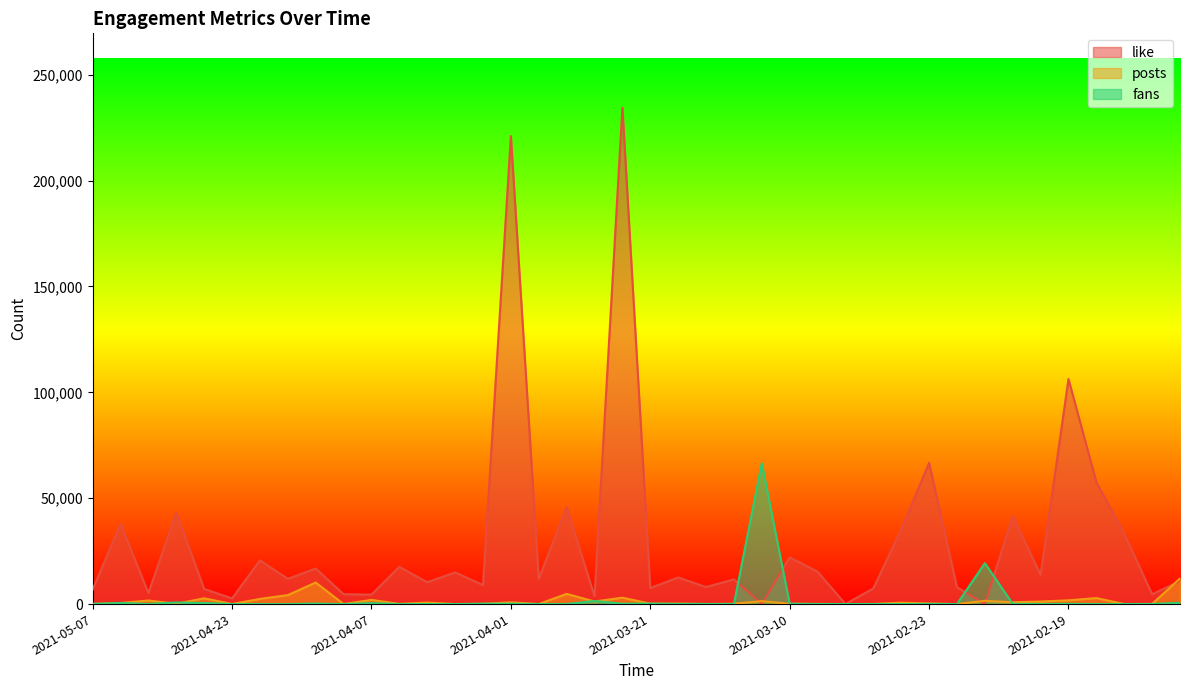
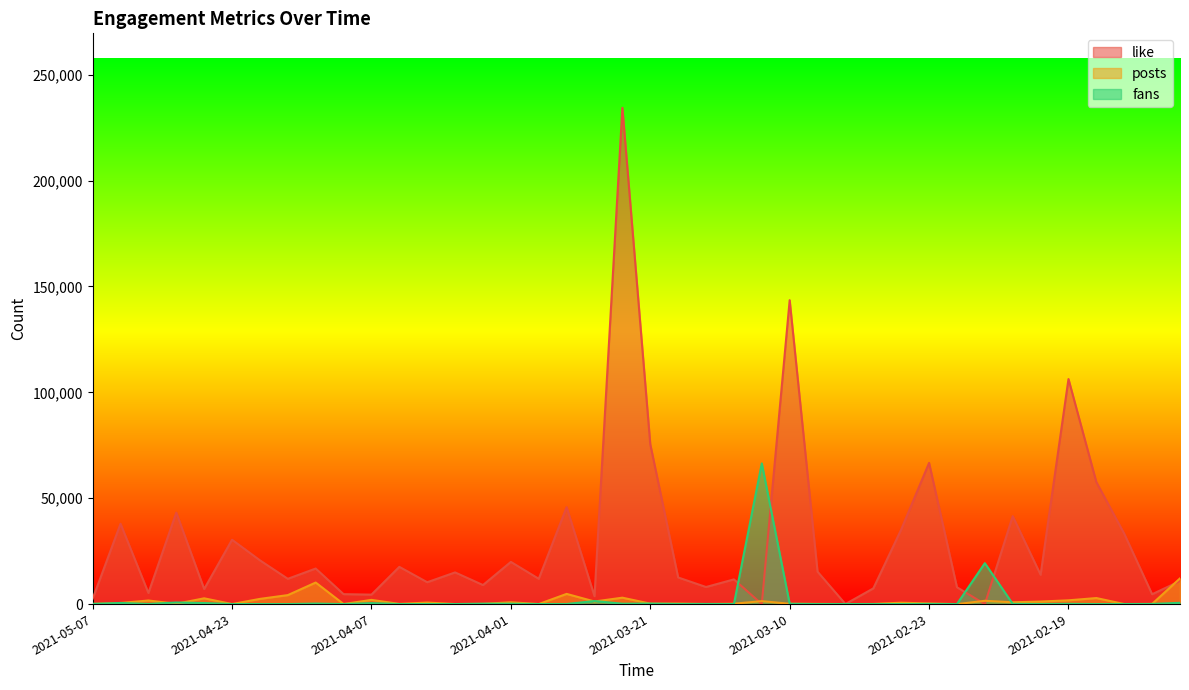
like, 2021-05-07: 7,000 -> 3,000
like, 2021-04-23: 3,000 -> 30,000
like, 2021-04-01: 221,000 -> 20,000
like, 2021-03-21: 8,000 -> 75,000
like, 2021-03-10: 22,000 -> 144,000
